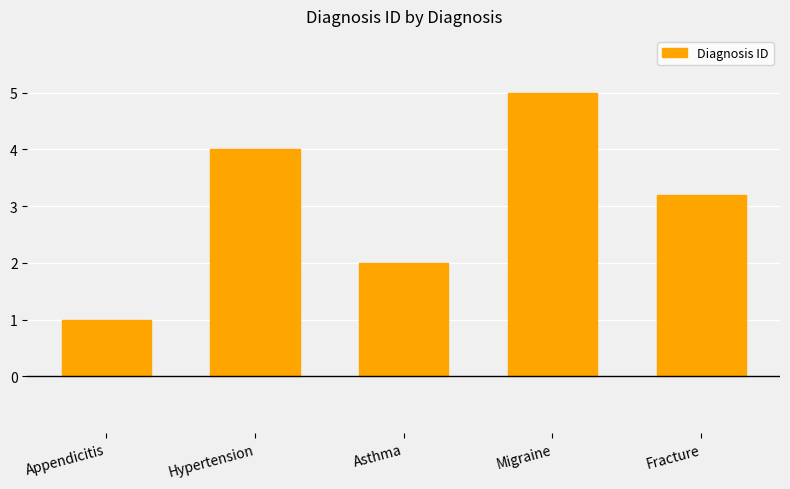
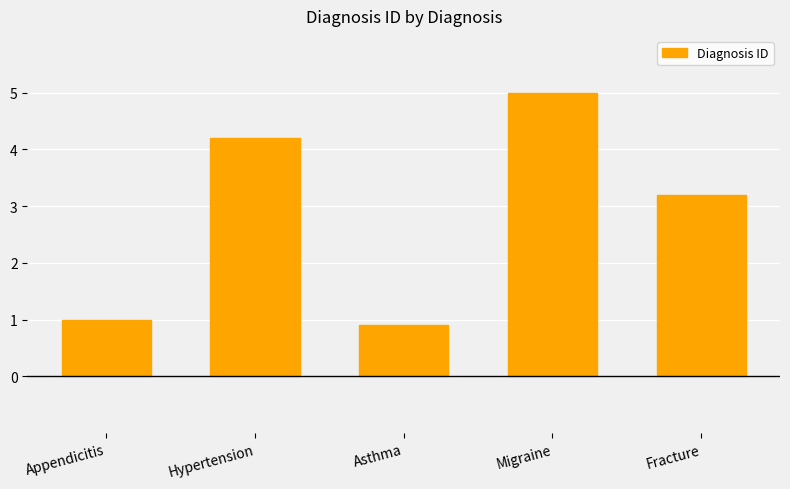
Hypertension: 4.0 -> 4.2
Asthma: 2.0 -> 0.9
